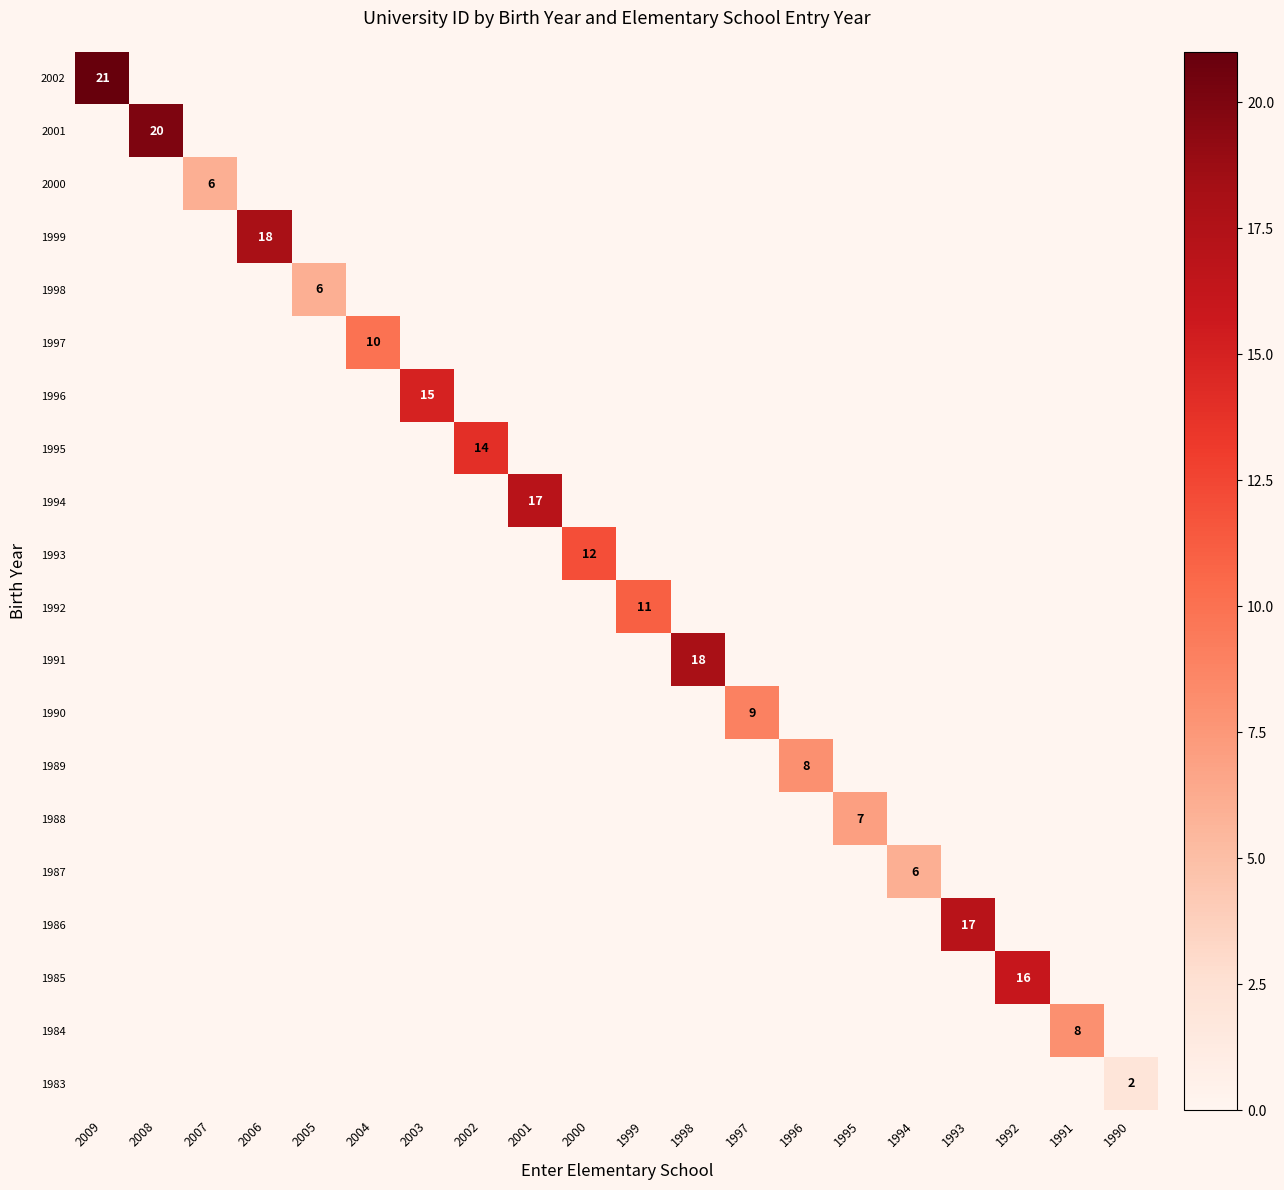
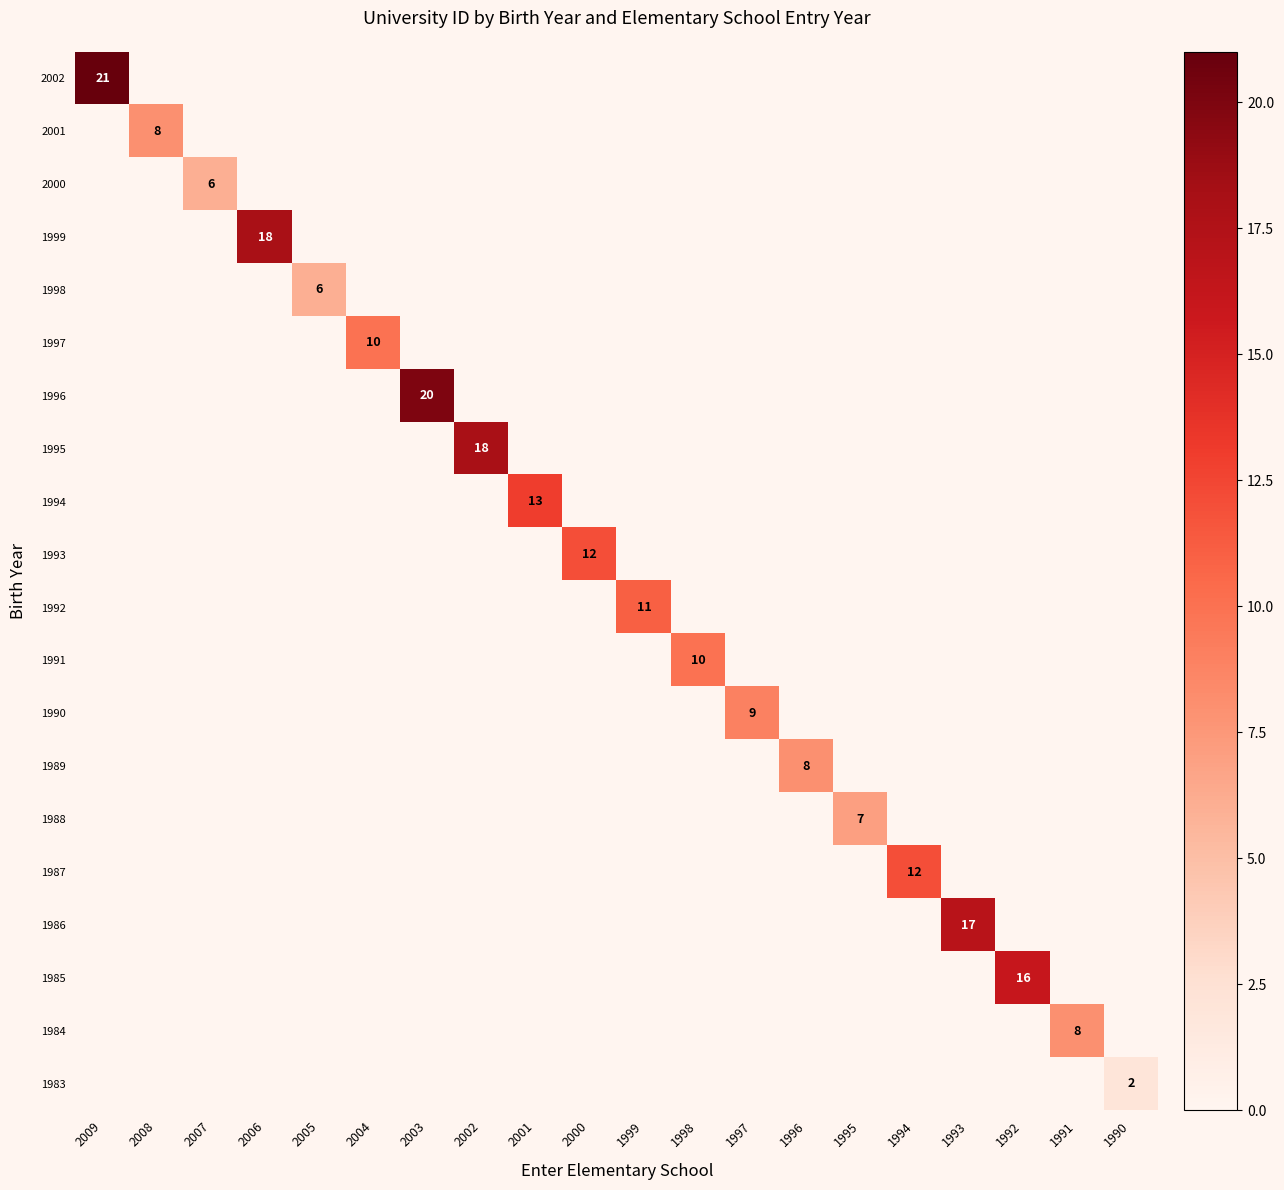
2001, 2008: 20 -> 8
1996, 2003: 15 -> 20
1995, 2002: 14 -> 18
1994, 2001: 17 -> 13
1991, 1998: 18 -> 10
1987, 1994: 6 -> 12
